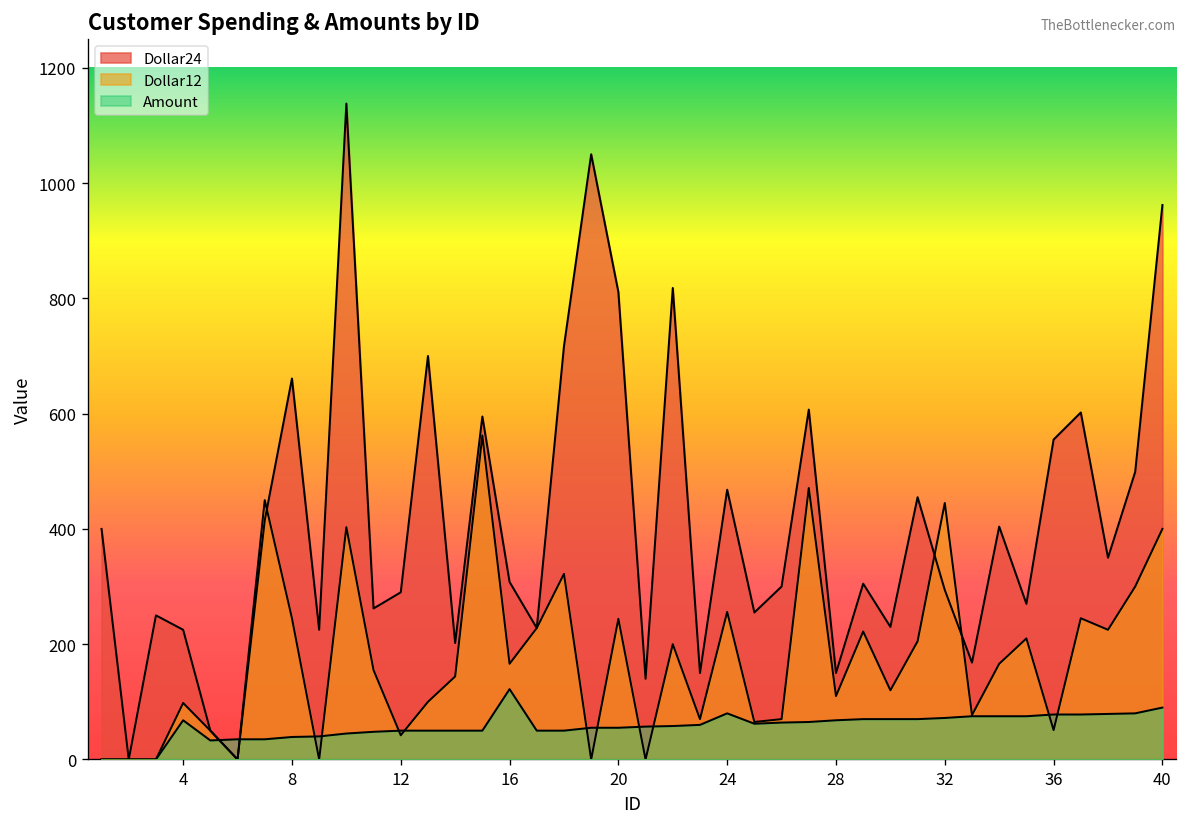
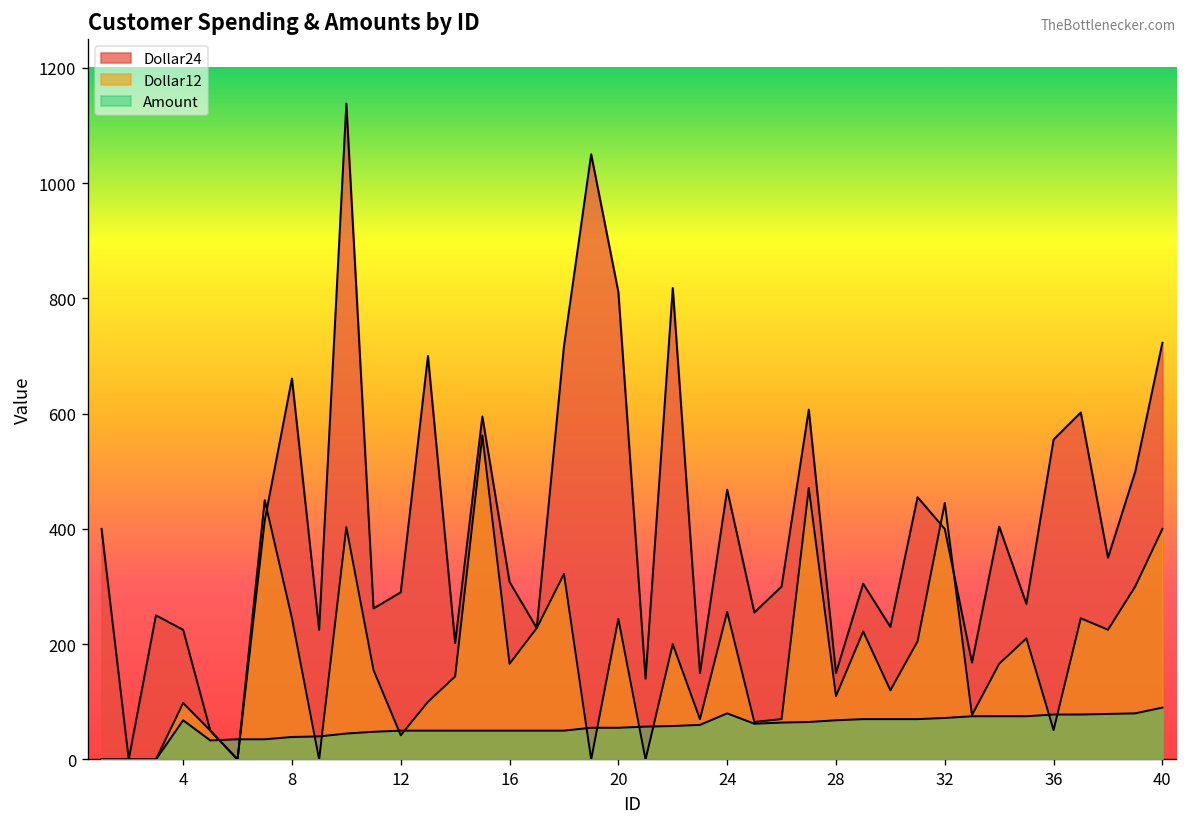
Amount, 16: 120 -> 50
Dollar24, 32: 290 -> 400
Dollar24, 40: 960 -> 720
